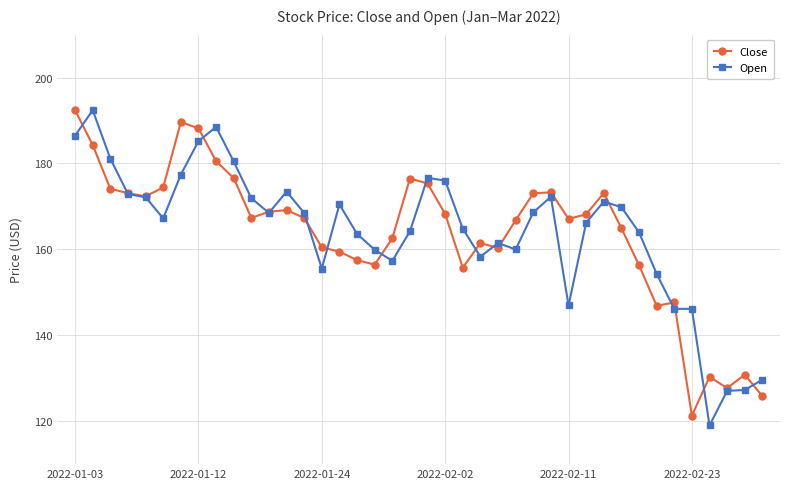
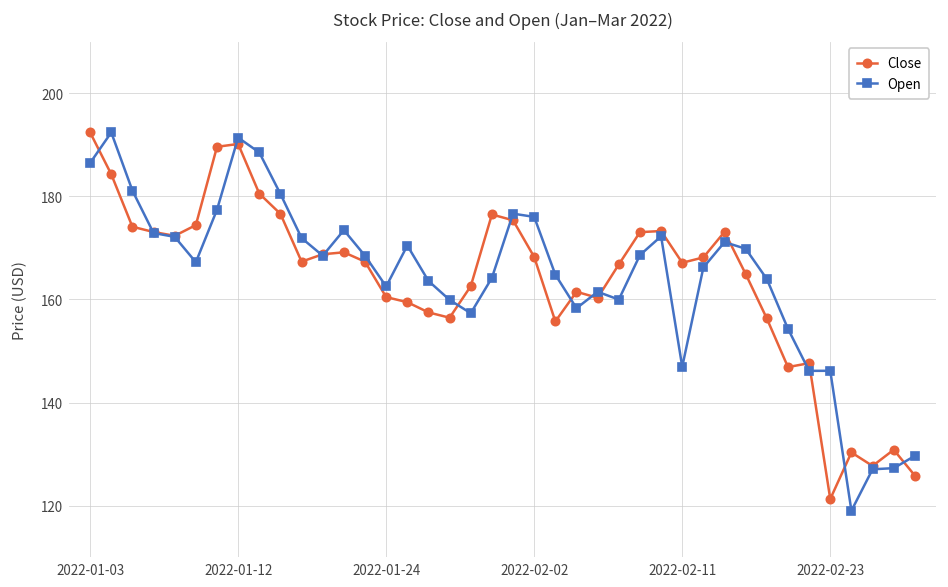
Close, 2022-01-12: 188 -> 190
Open, 2022-01-12: 185 -> 191
Open, 2022-01-24: 156 -> 163
